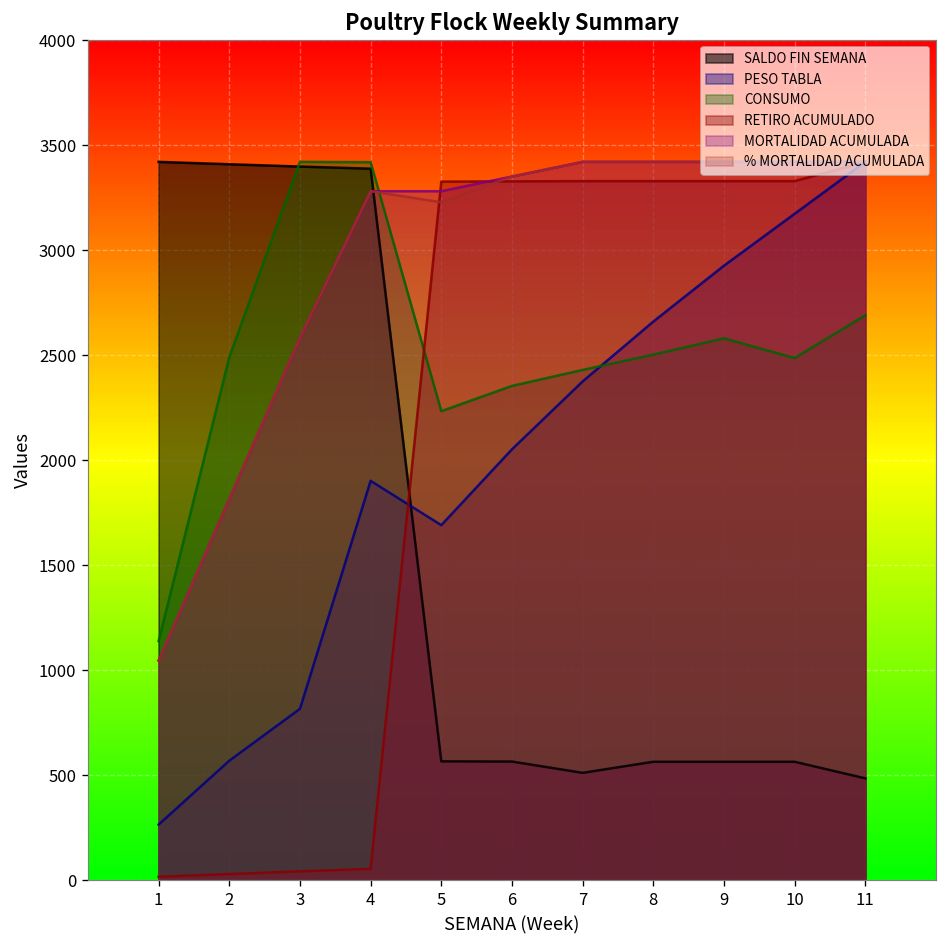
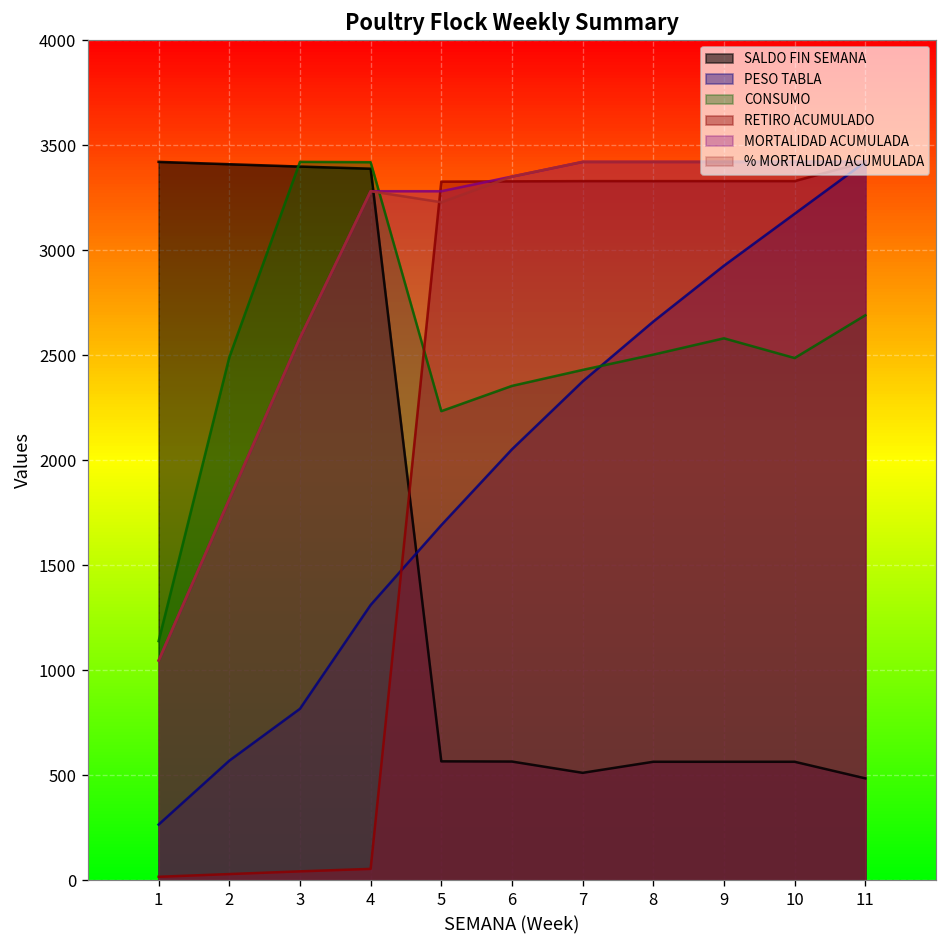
PESO TABLA, 4: 1900 -> 1310
